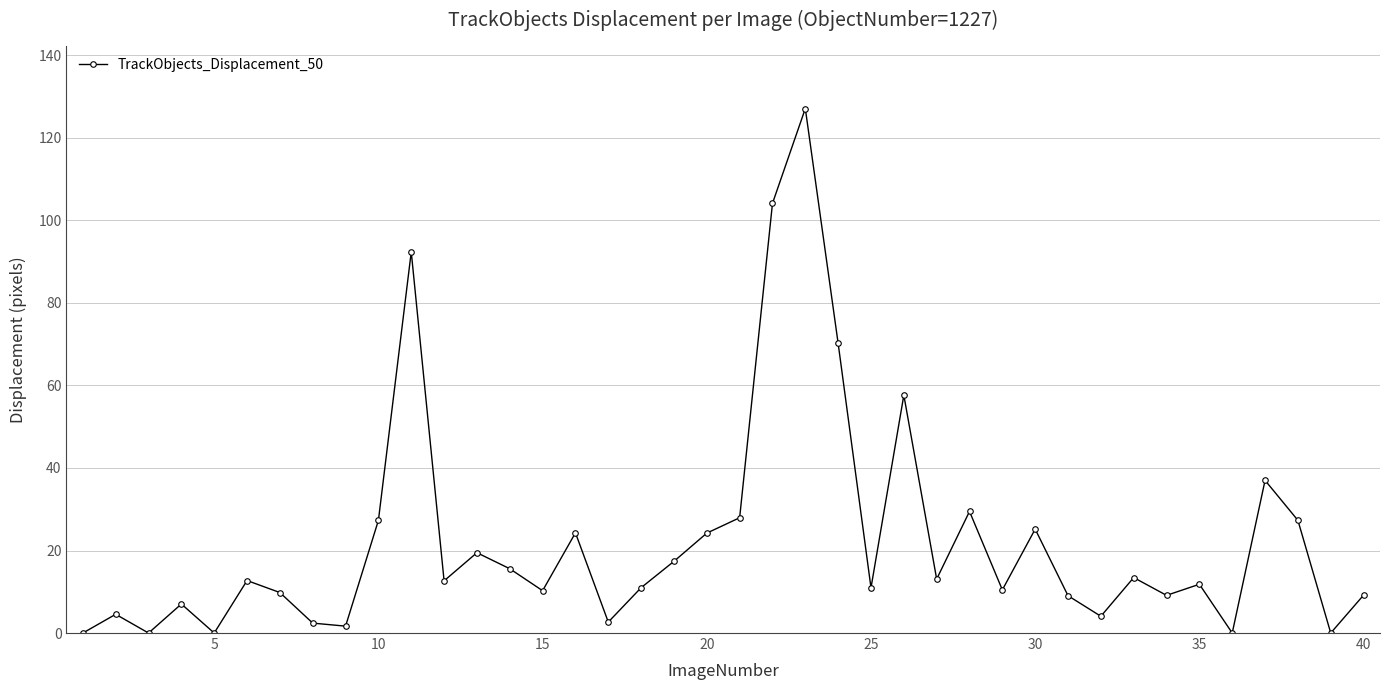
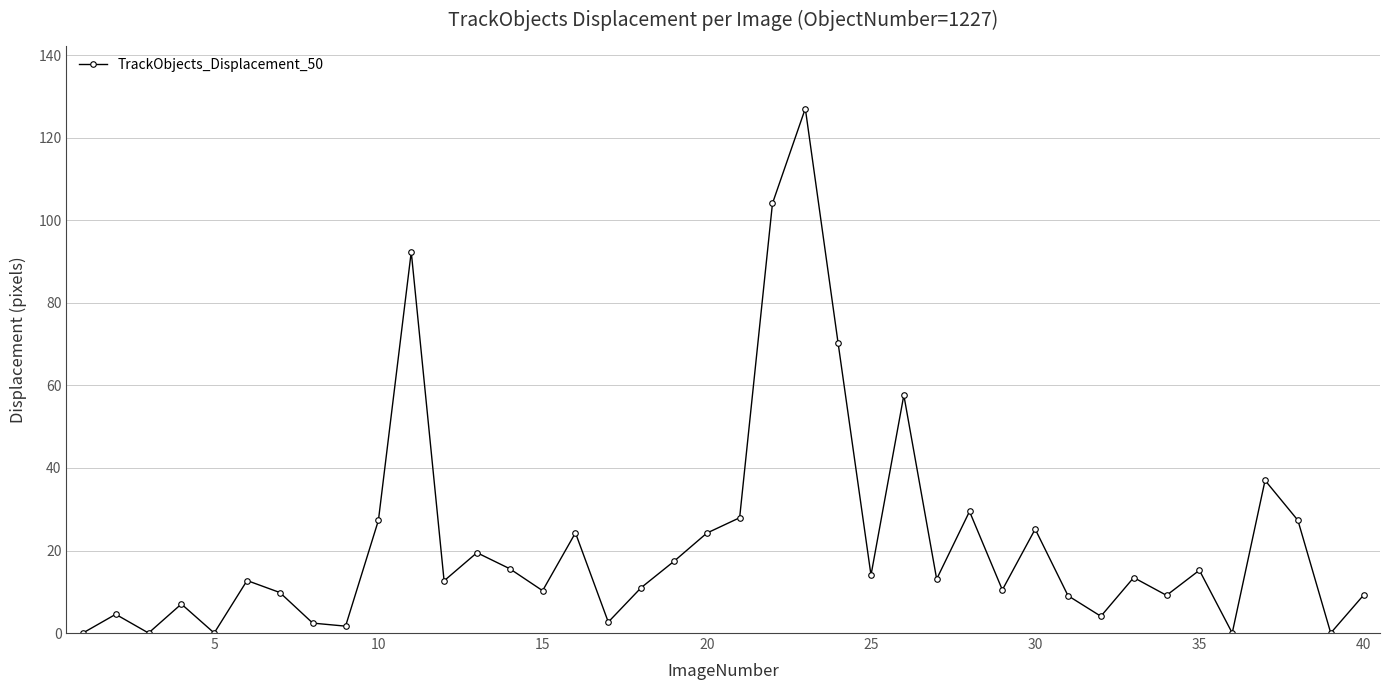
25: 11 -> 14
35: 12 -> 15
